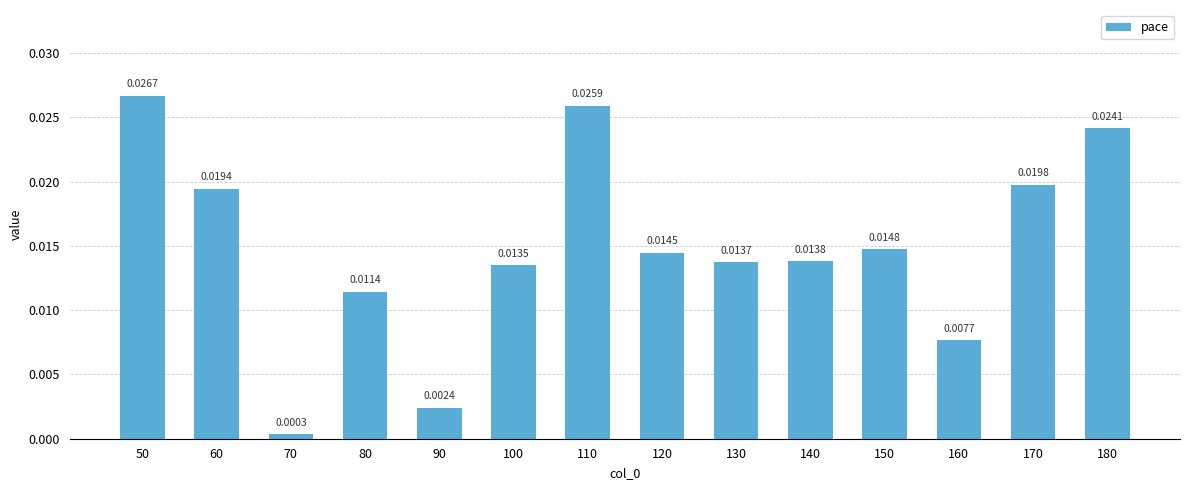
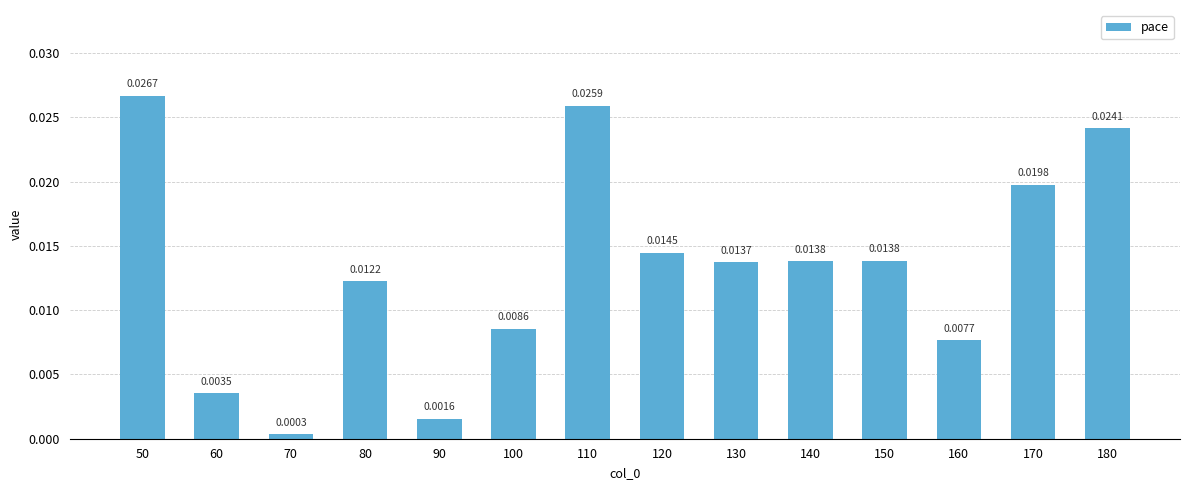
60: 0.0194 -> 0.0035
80: 0.0114 -> 0.0122
90: 0.0024 -> 0.0016
100: 0.0135 -> 0.0086
150: 0.0148 -> 0.0138
